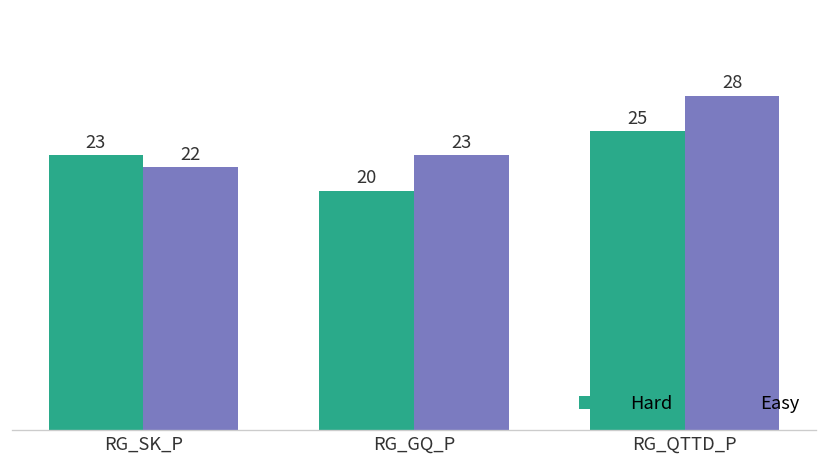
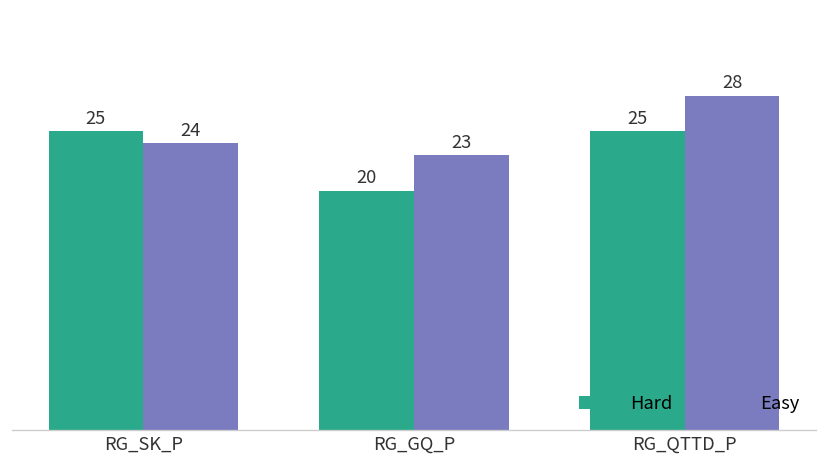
Hard, RG_SK_P: 23 -> 25
Easy, RG_SK_P: 22 -> 24
